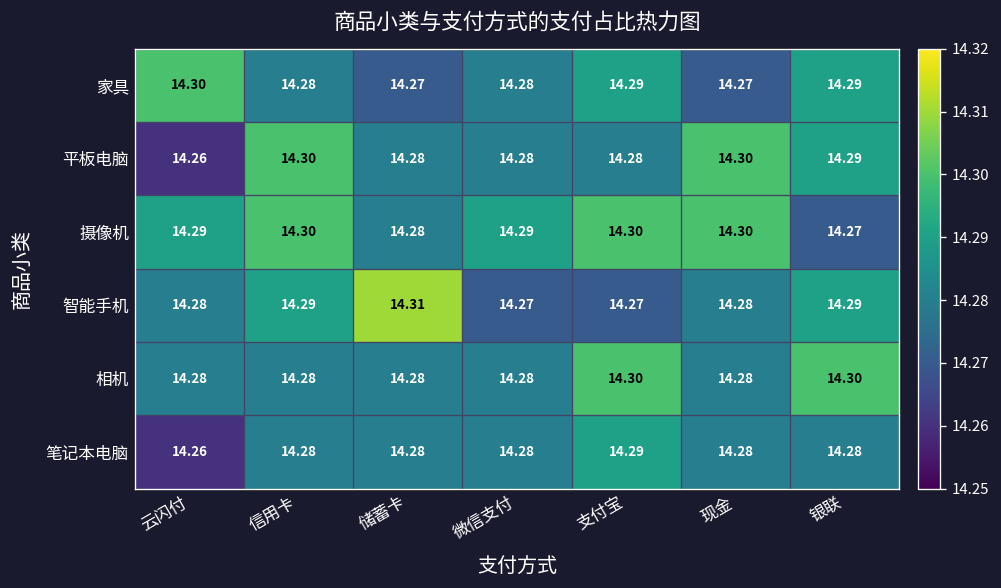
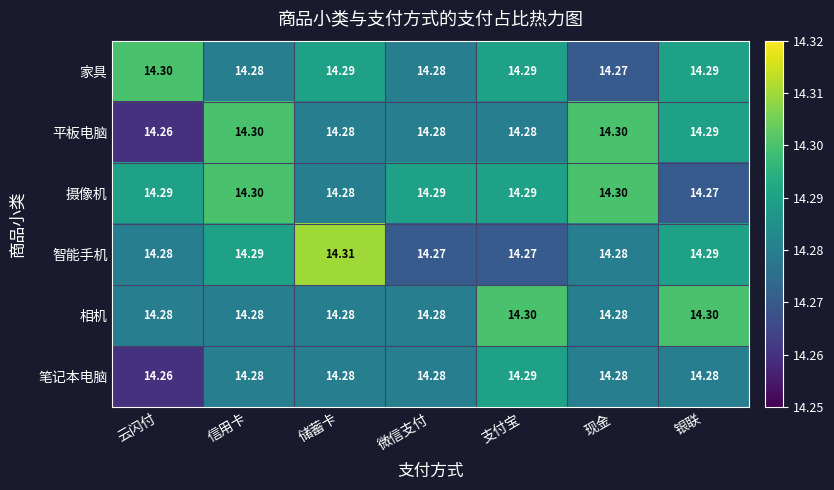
家具, 储蓄卡: 14.27 -> 14.29
摄像机, 支付宝: 14.30 -> 14.29
